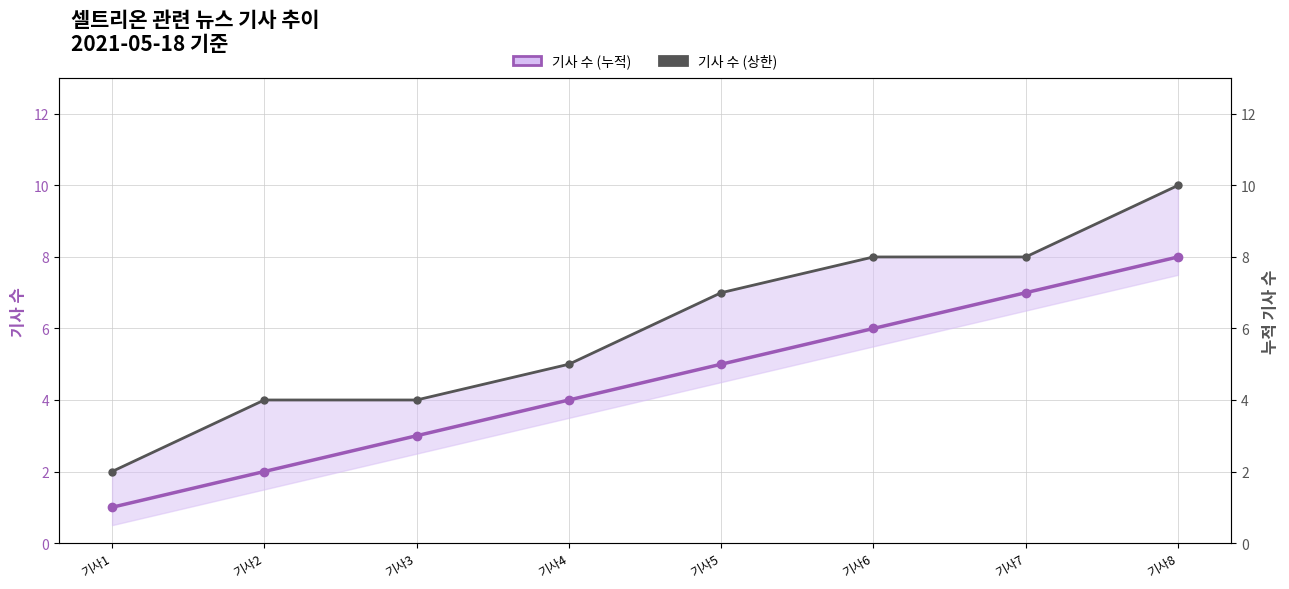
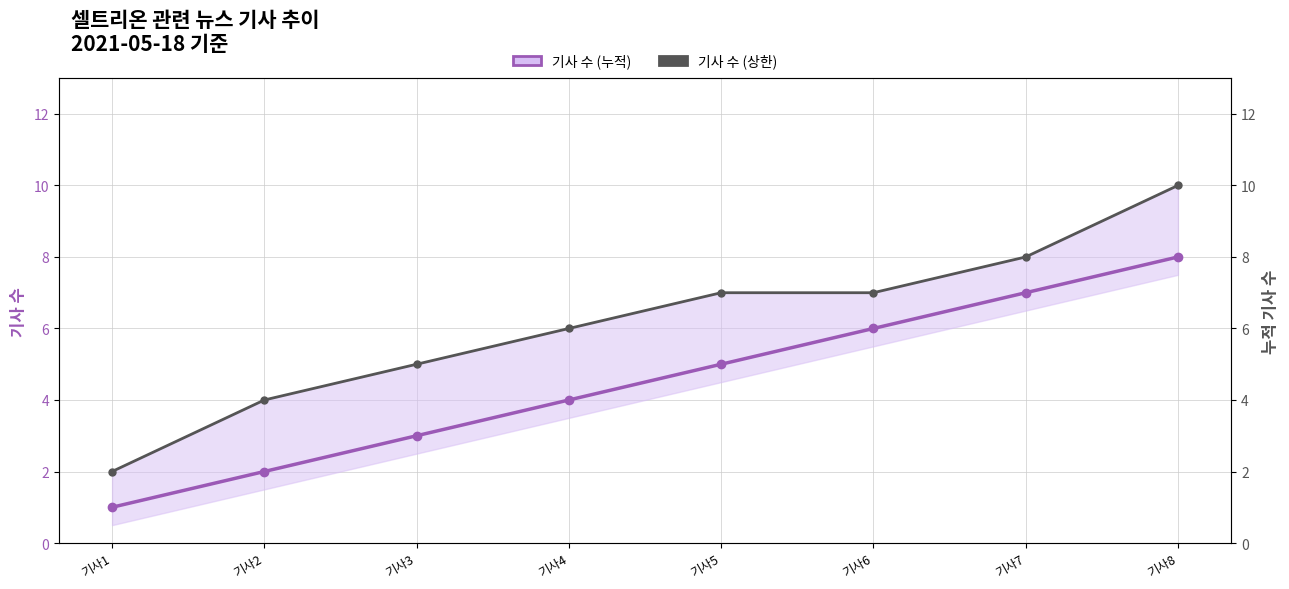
기사 수 (상한), 기사3: 4 -> 5
기사 수 (상한), 기사4: 5 -> 6
기사 수 (상한), 기사6: 8 -> 7
